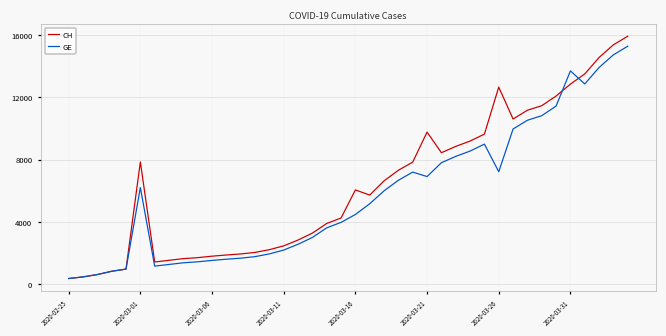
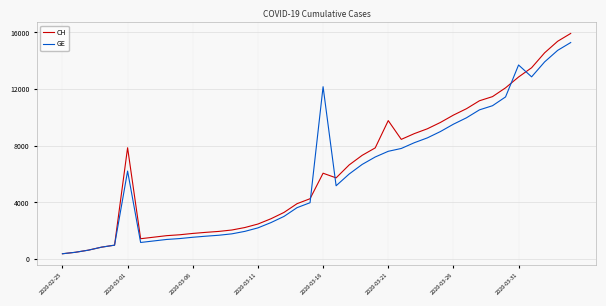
GE, 2020-03-16: 4500 -> 12200
GE, 2020-03-21: 6900 -> 7600
CH, 2020-03-26: 12700 -> 10200
GE, 2020-03-26: 7200 -> 9500
